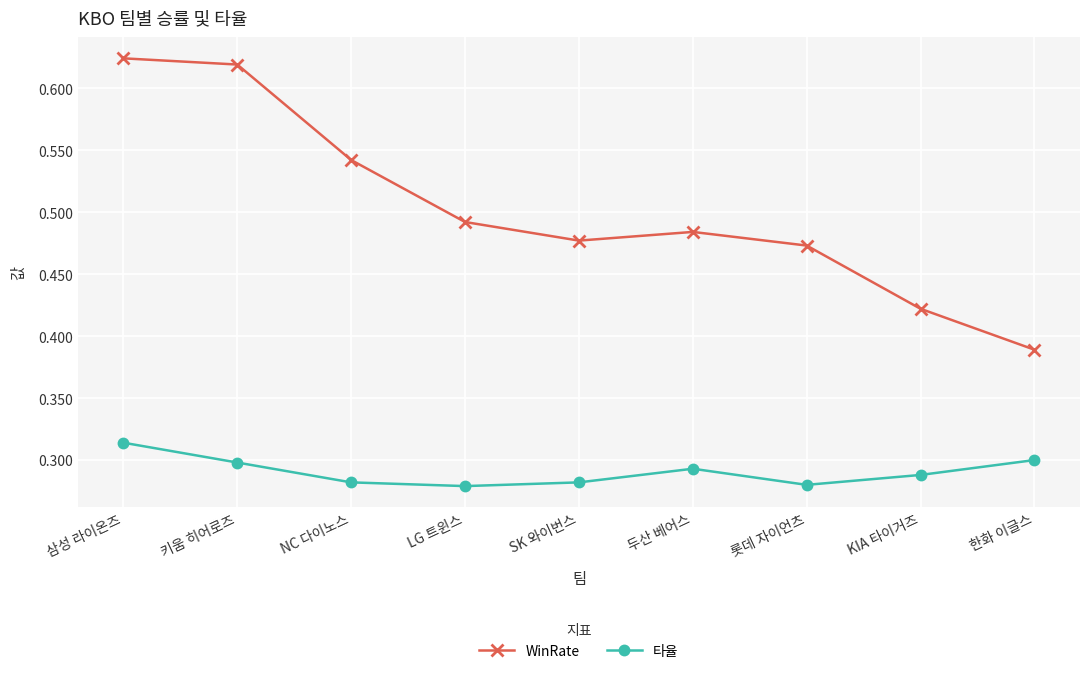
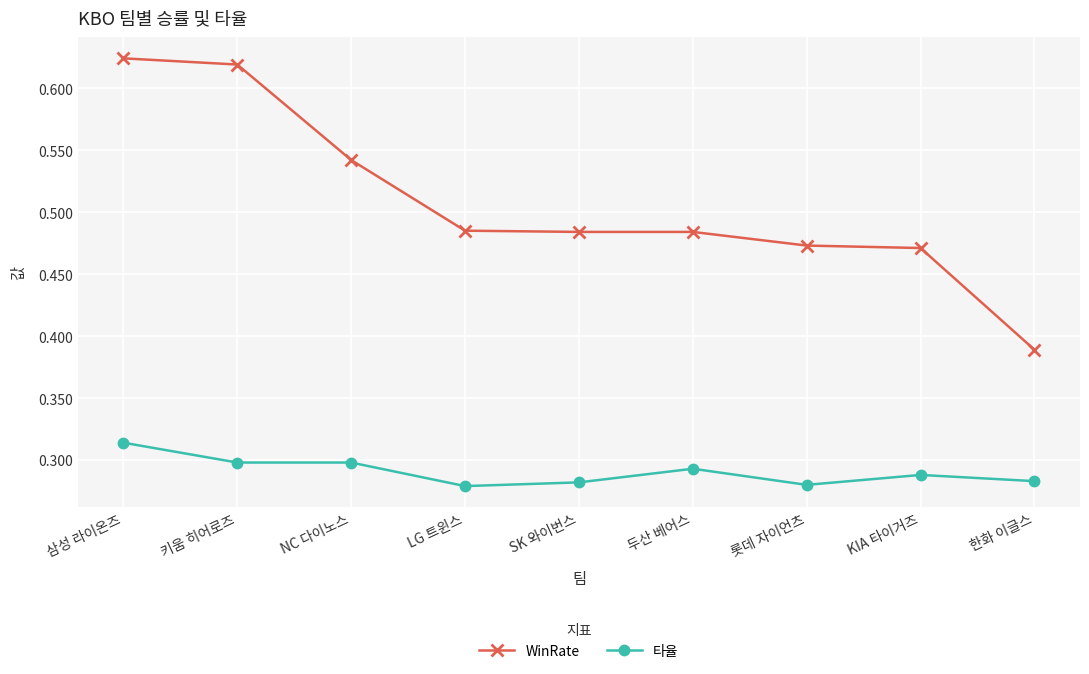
타율, NC 다이노스: 0.282 -> 0.298
WinRate, LG 트윈스: 0.492 -> 0.485
WinRate, SK 와이번스: 0.477 -> 0.484
WinRate, KIA 타이거즈: 0.422 -> 0.471
타율, 한화 이글스: 0.300 -> 0.283
